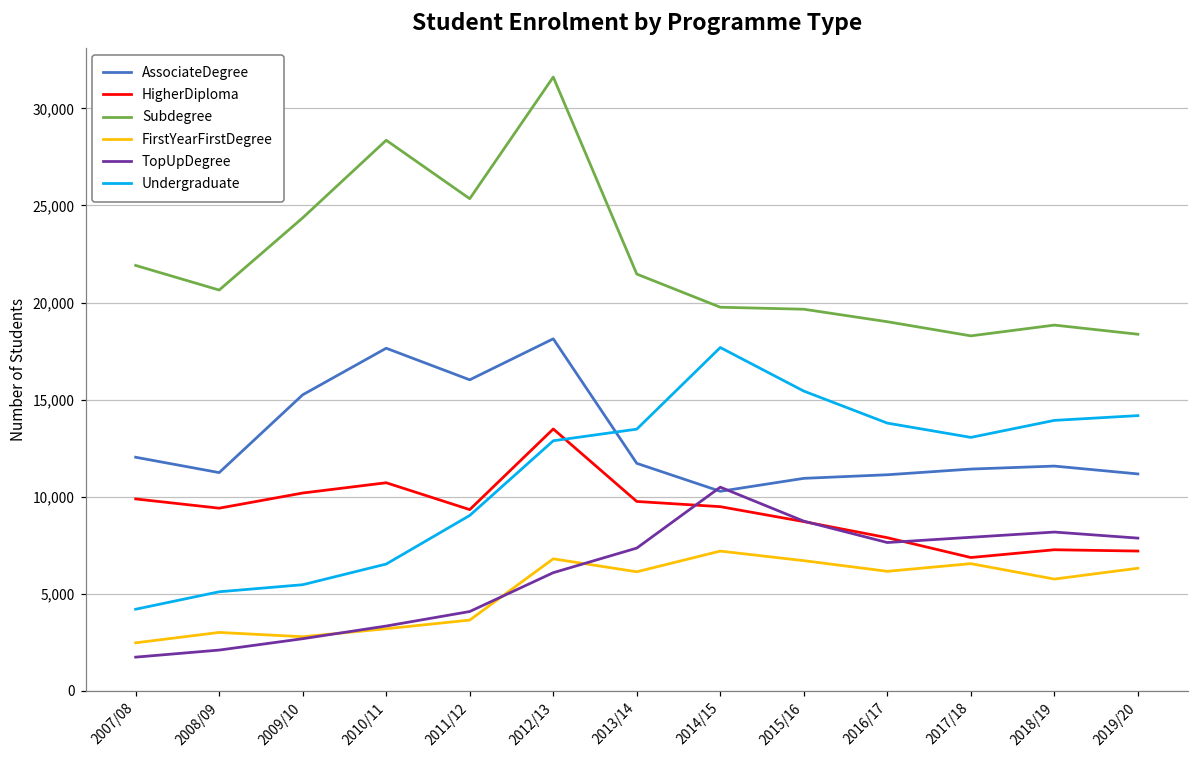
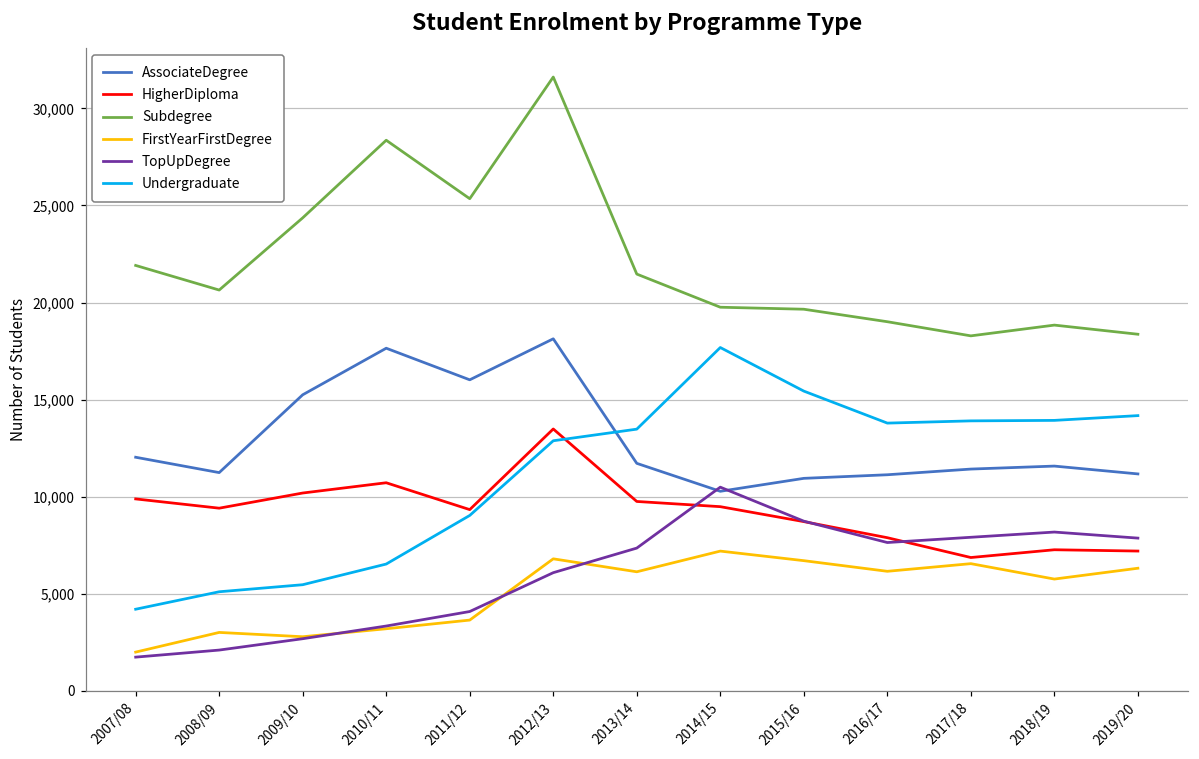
FirstYearFirstDegree, 2007/08: 2,500 -> 2,000
Undergraduate, 2017/18: 13,100 -> 13,900
